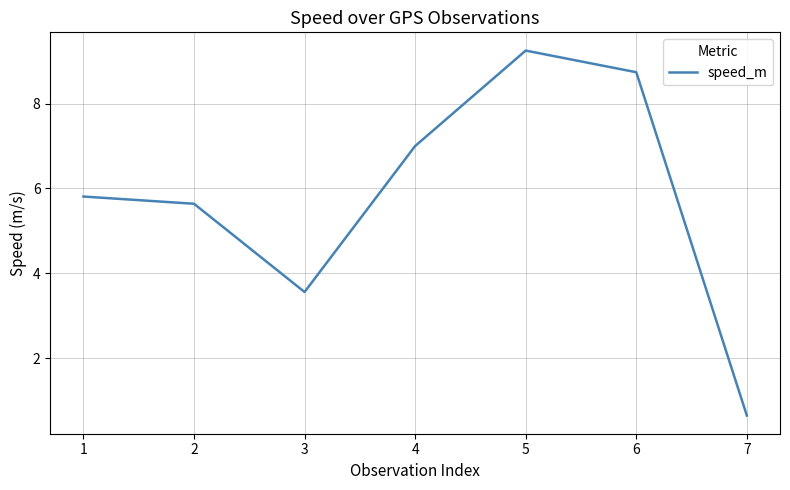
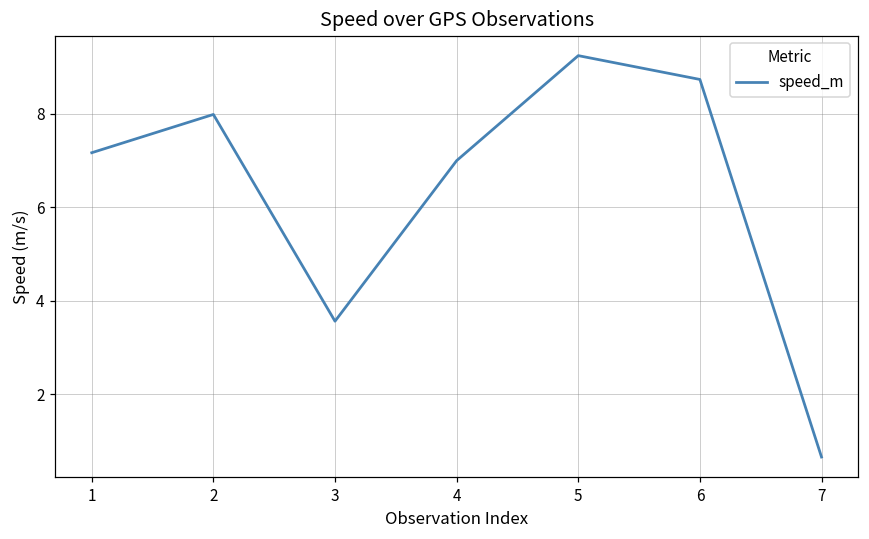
1: 5.8 -> 7.2
2: 5.6 -> 8.0
